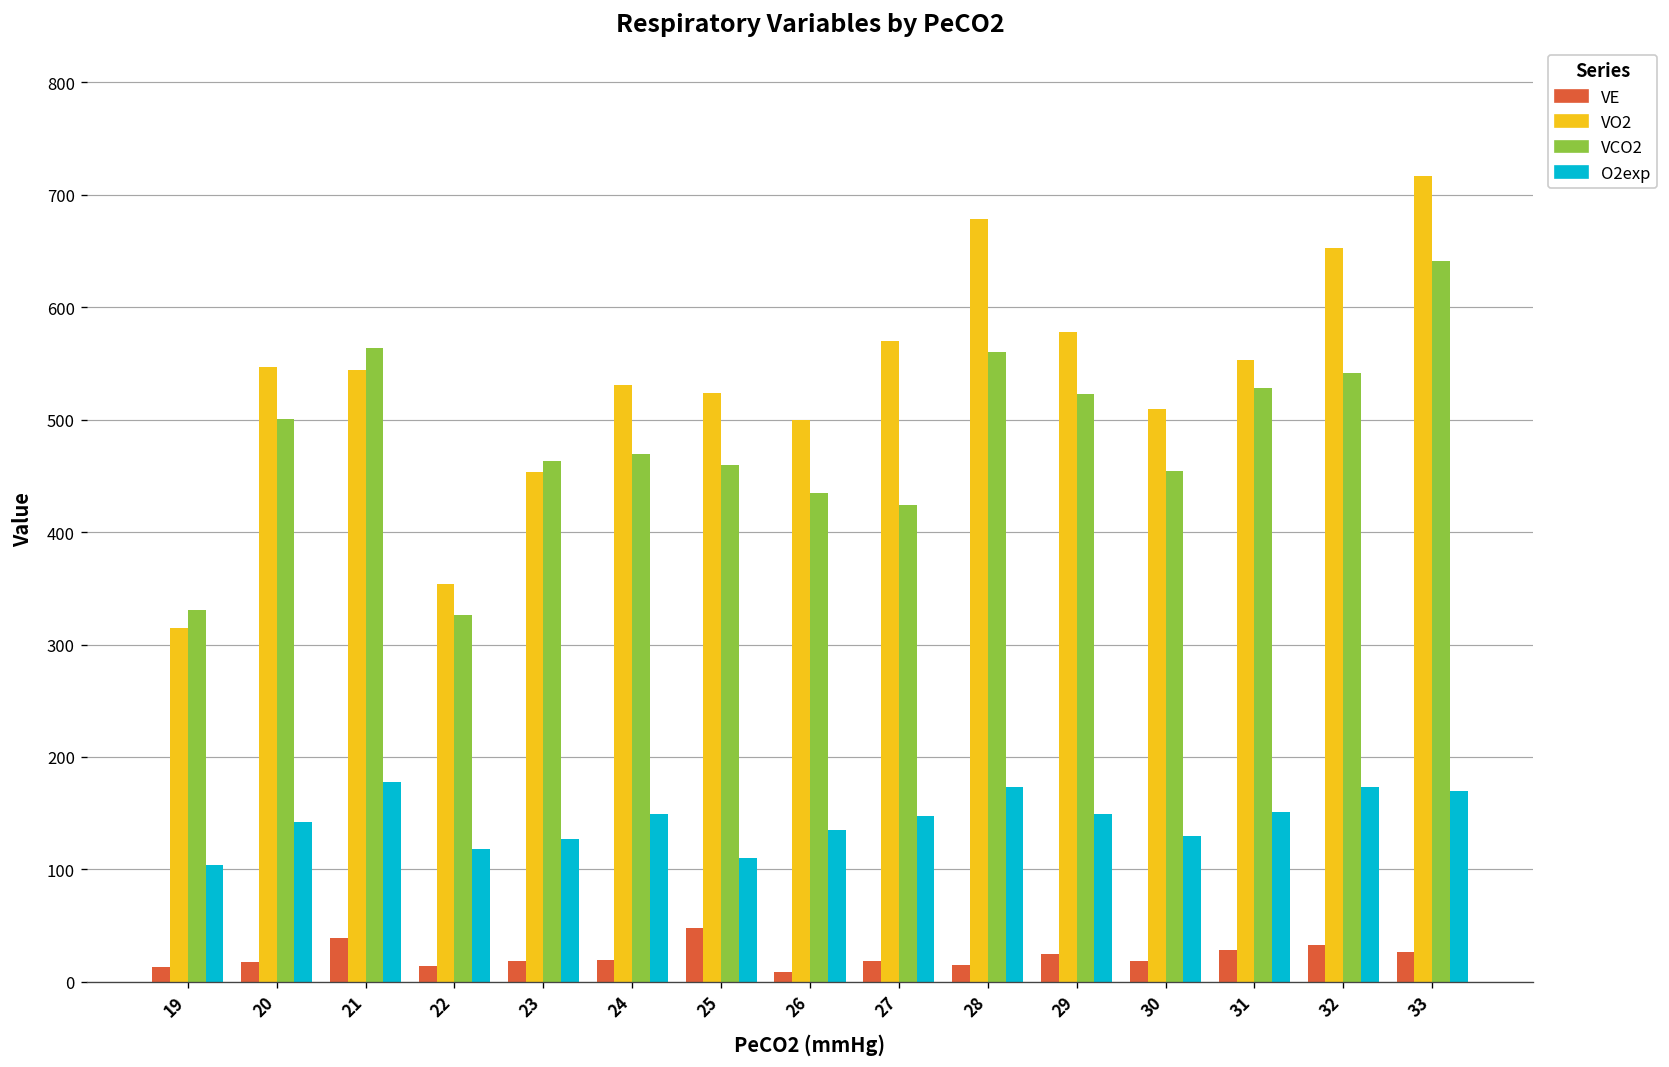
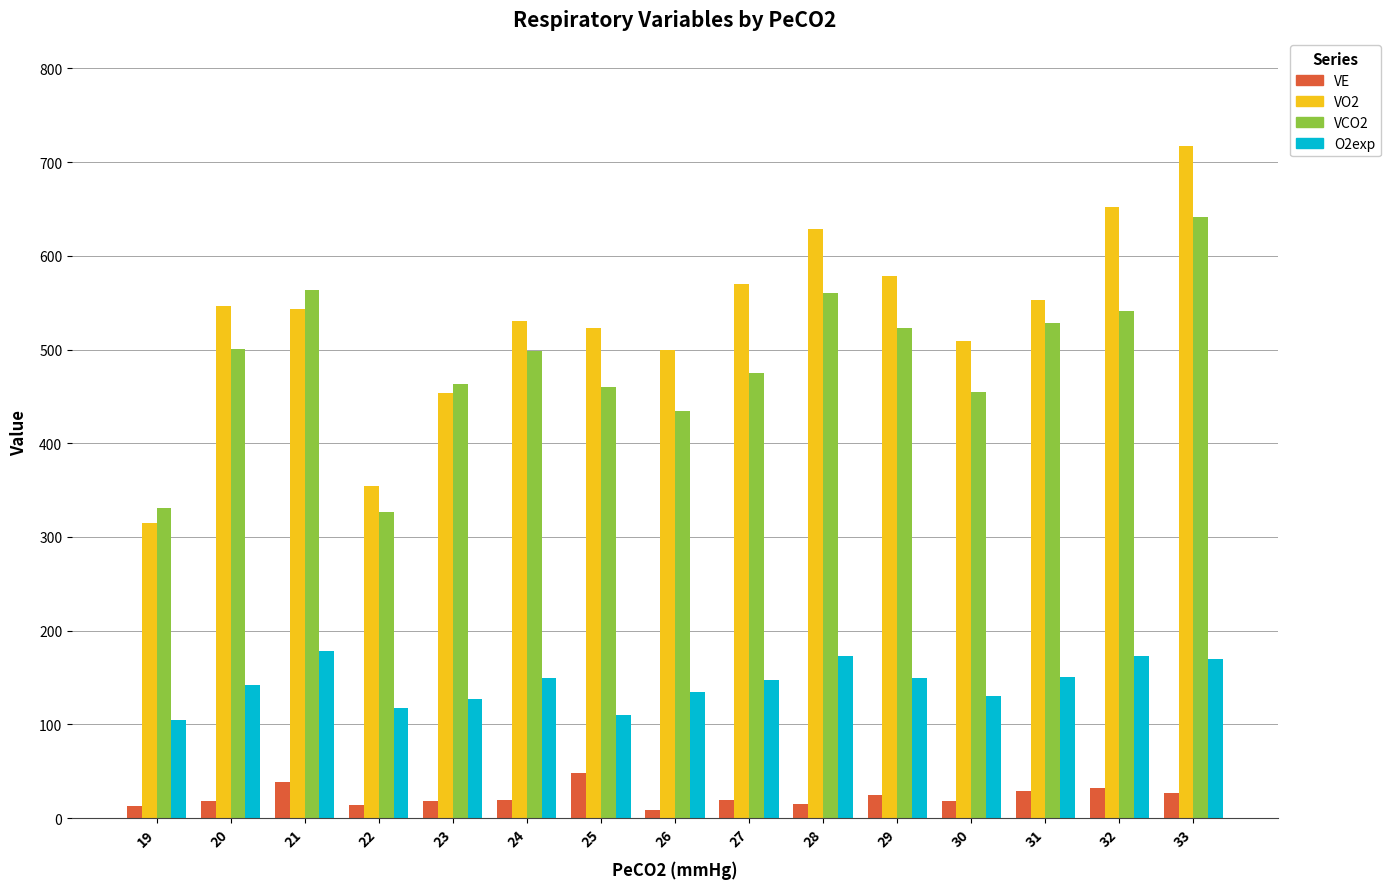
VCO2, 24: 470 -> 500
VCO2, 27: 420 -> 480
VO2, 28: 680 -> 630
